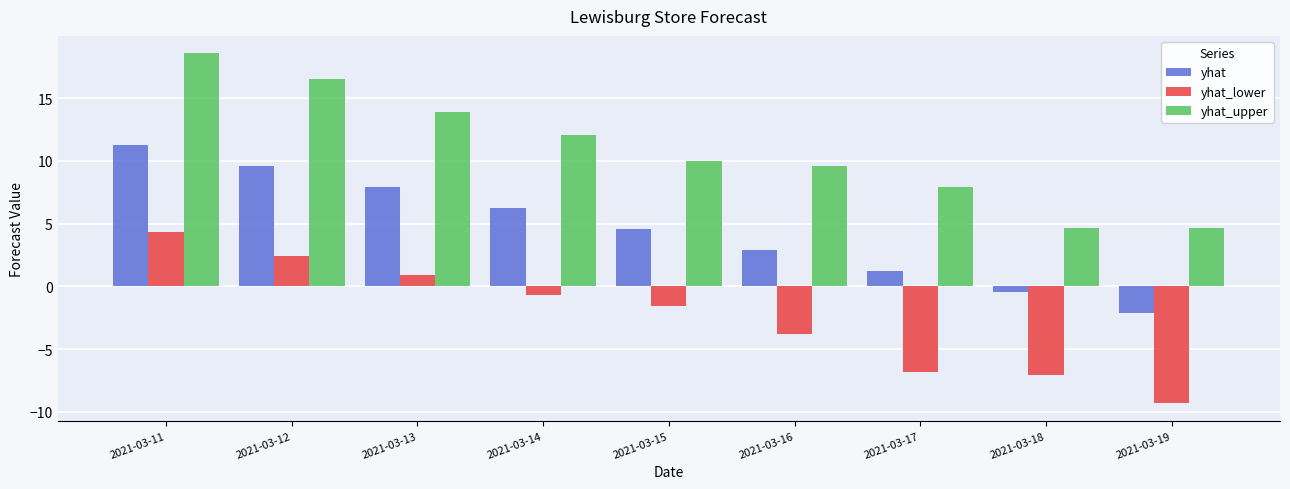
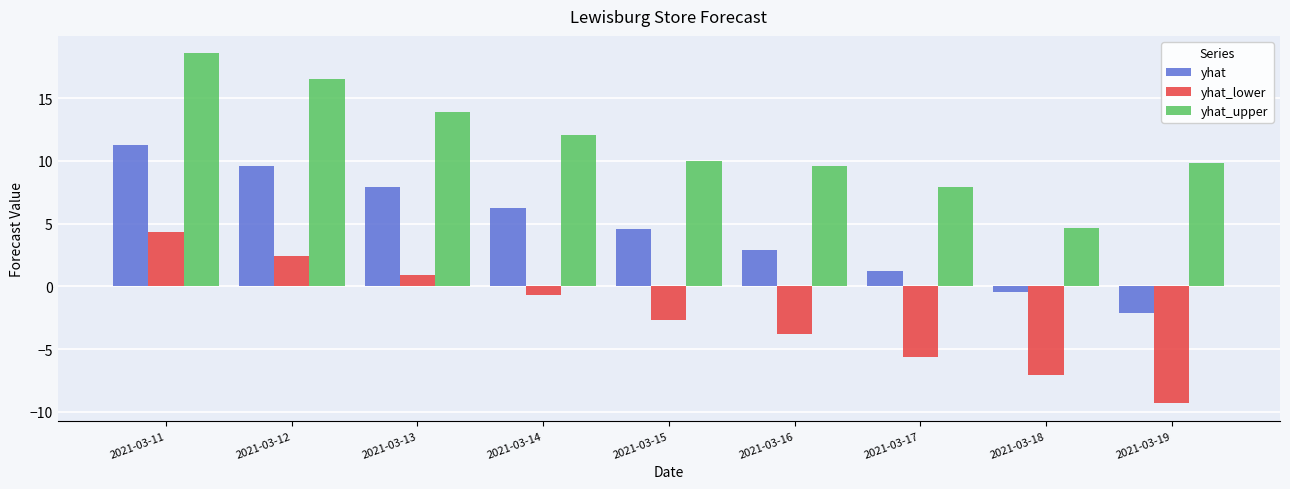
yhat_lower, 2021-03-15: -1.6 -> -2.7
yhat_lower, 2021-03-17: -6.8 -> -5.7
yhat_upper, 2021-03-19: 4.7 -> 9.8
